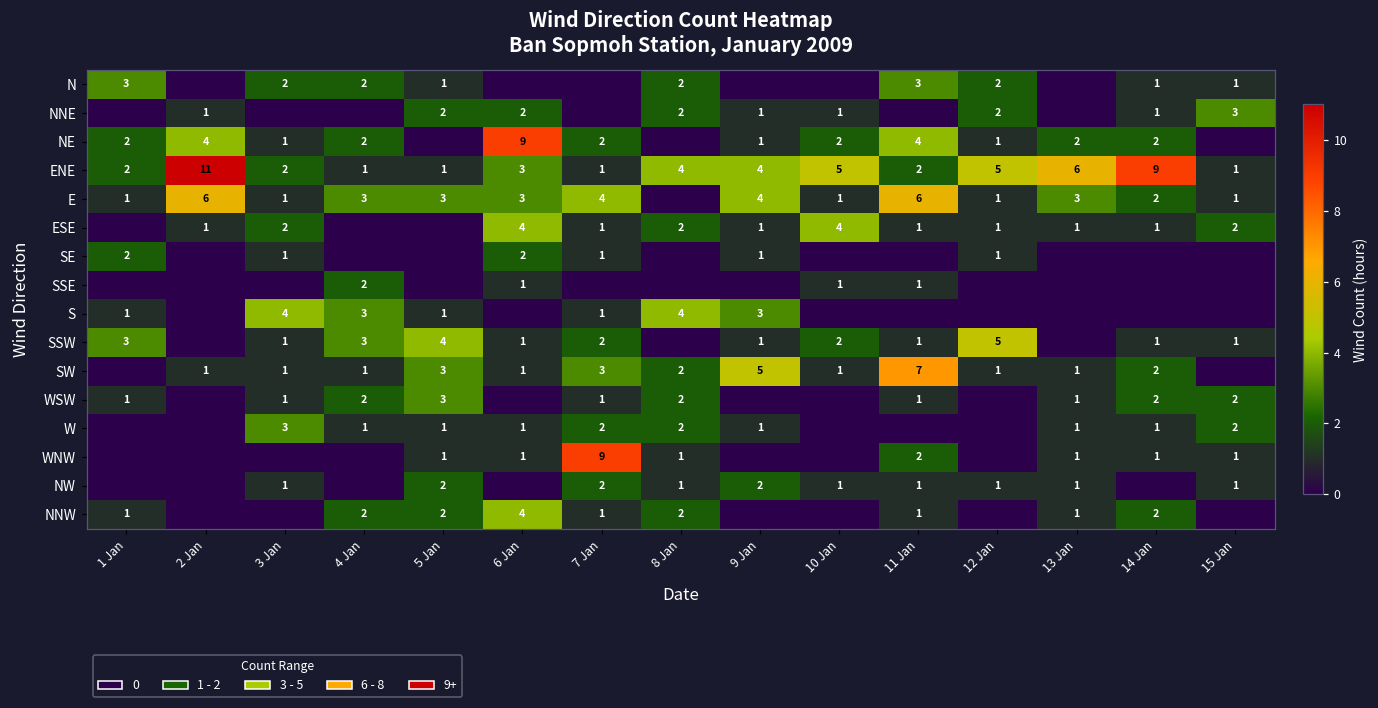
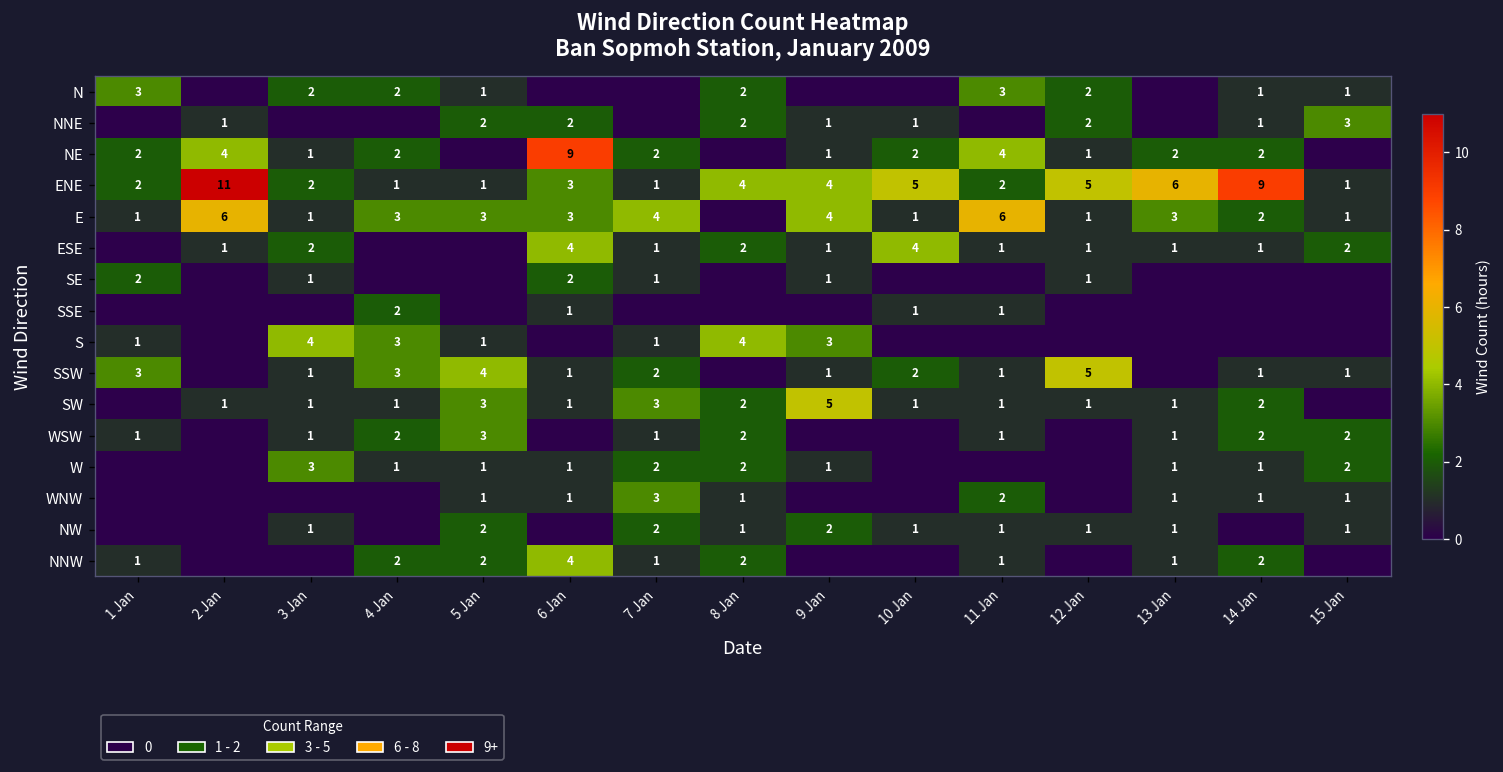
SW, 11 Jan: 7 -> 1
WNW, 7 Jan: 9 -> 3
